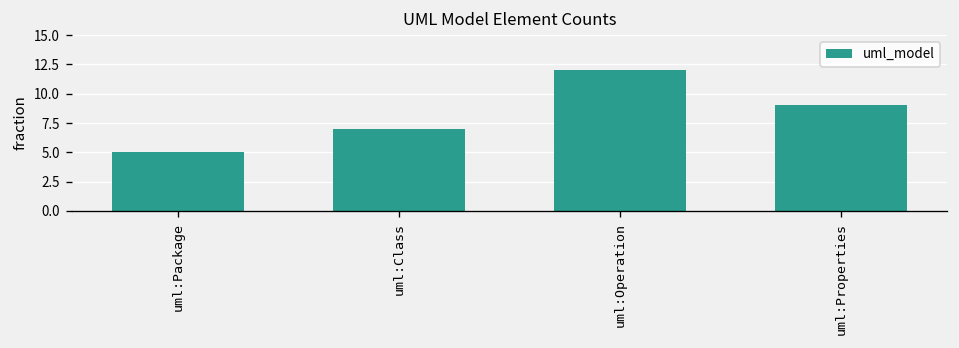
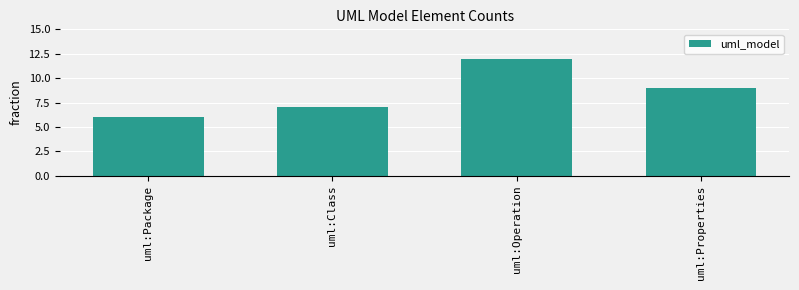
uml:Package: 5 -> 6
